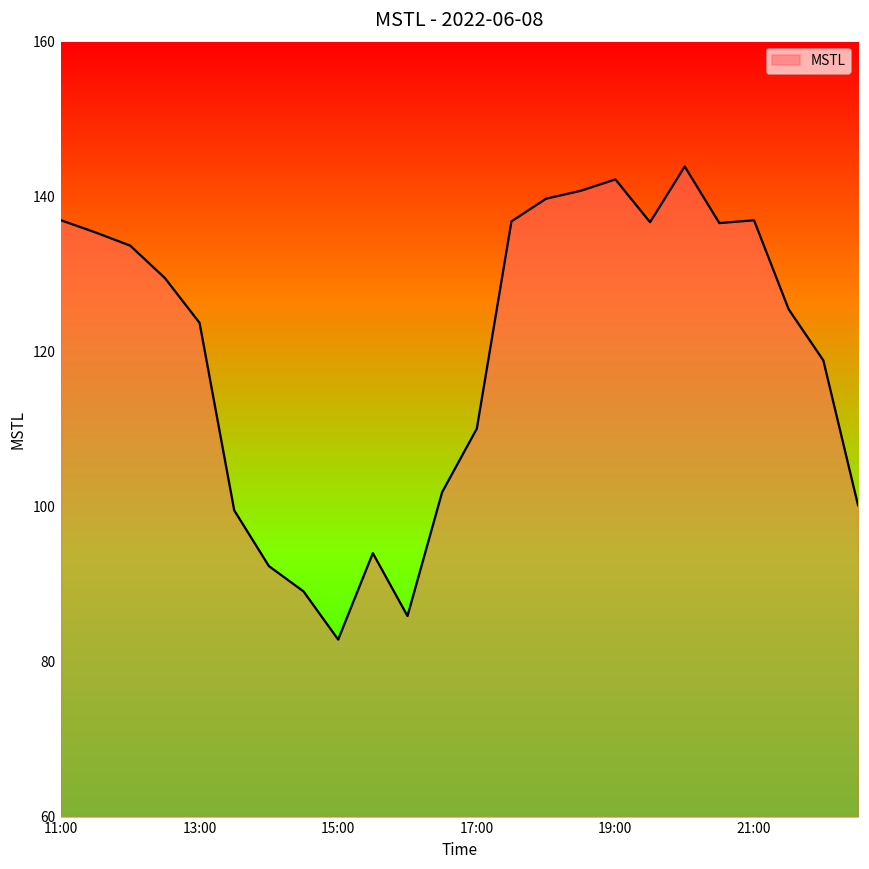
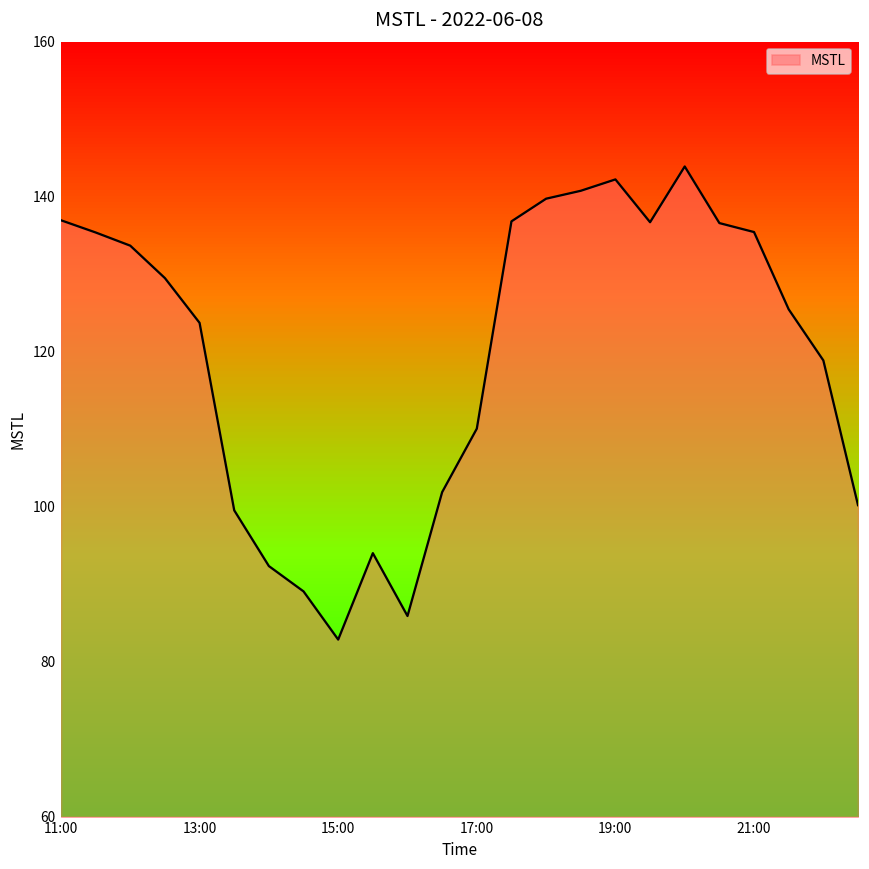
21:00: 137 -> 135
